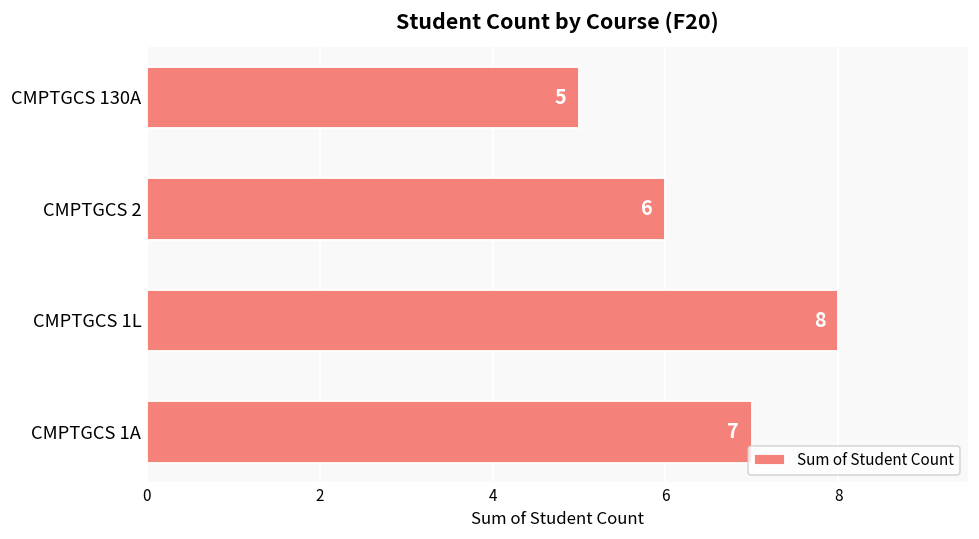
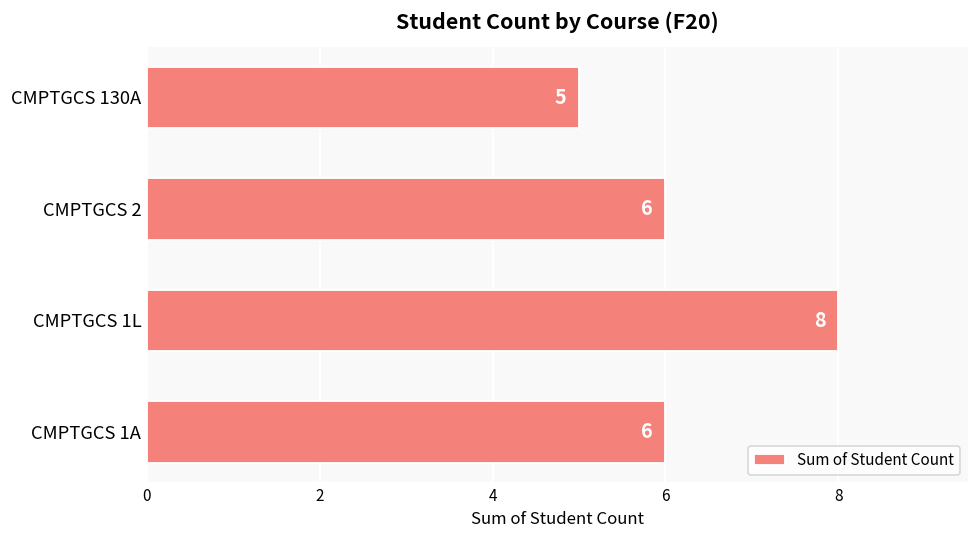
CMPTGCS 1A: 7 -> 6
